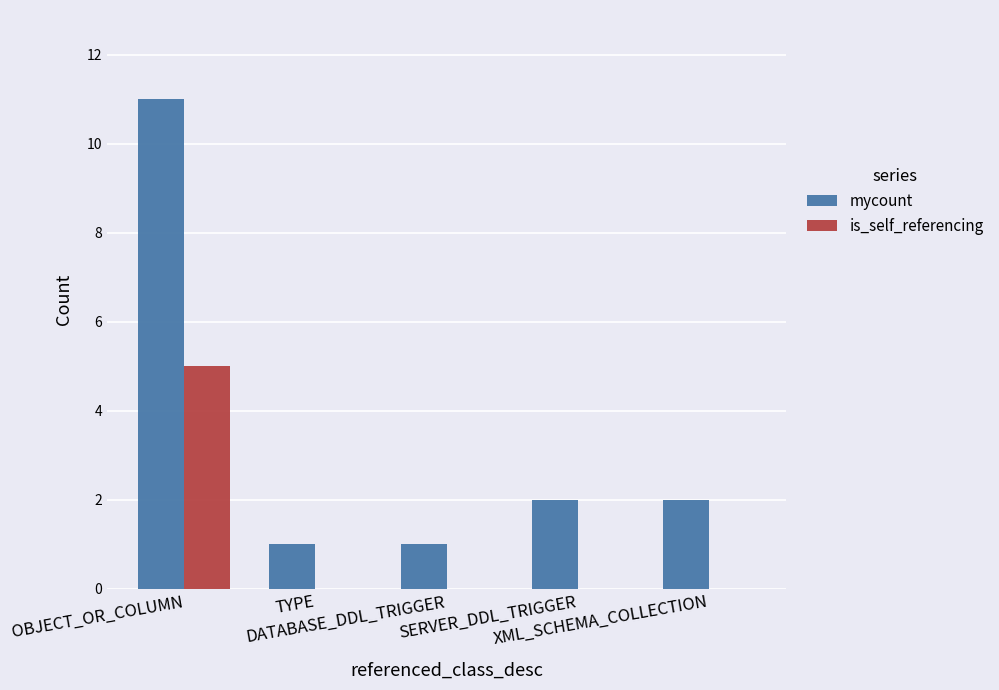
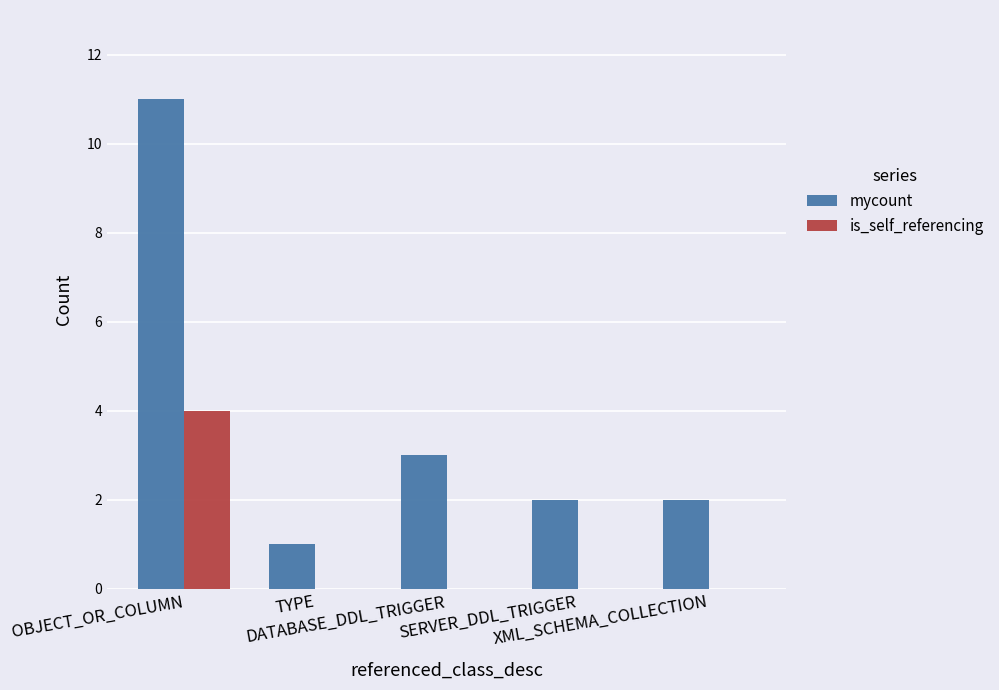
is_self_referencing, OBJECT_OR_COLUMN: 5 -> 4
mycount, DATABASE_DDL_TRIGGER: 1 -> 3
